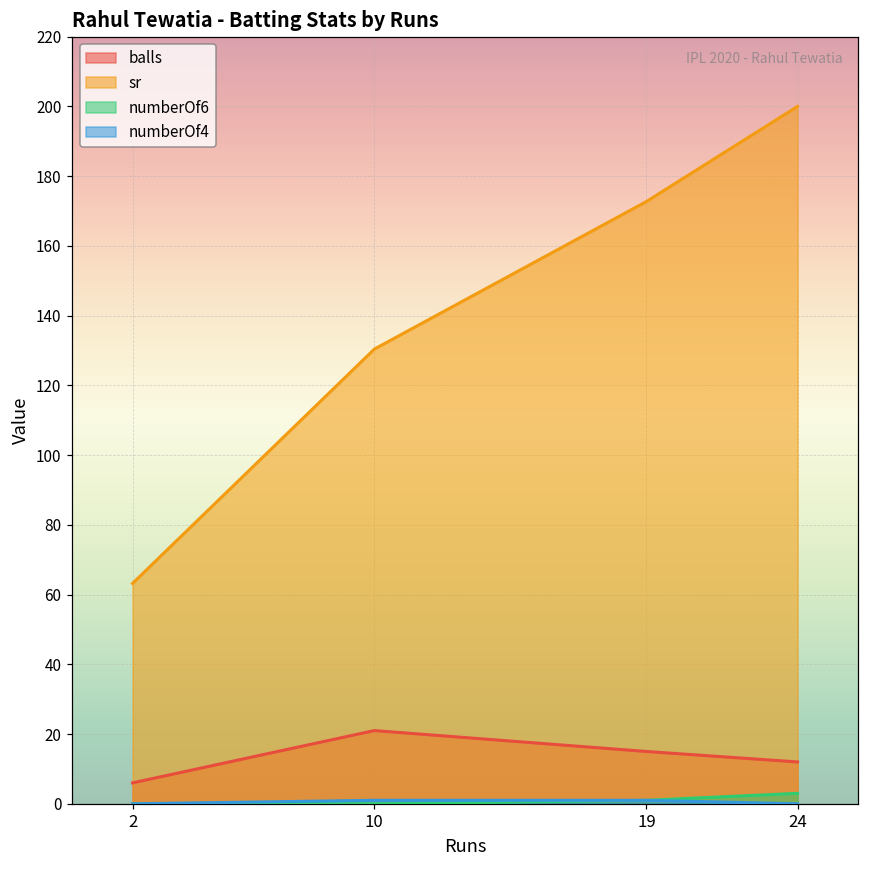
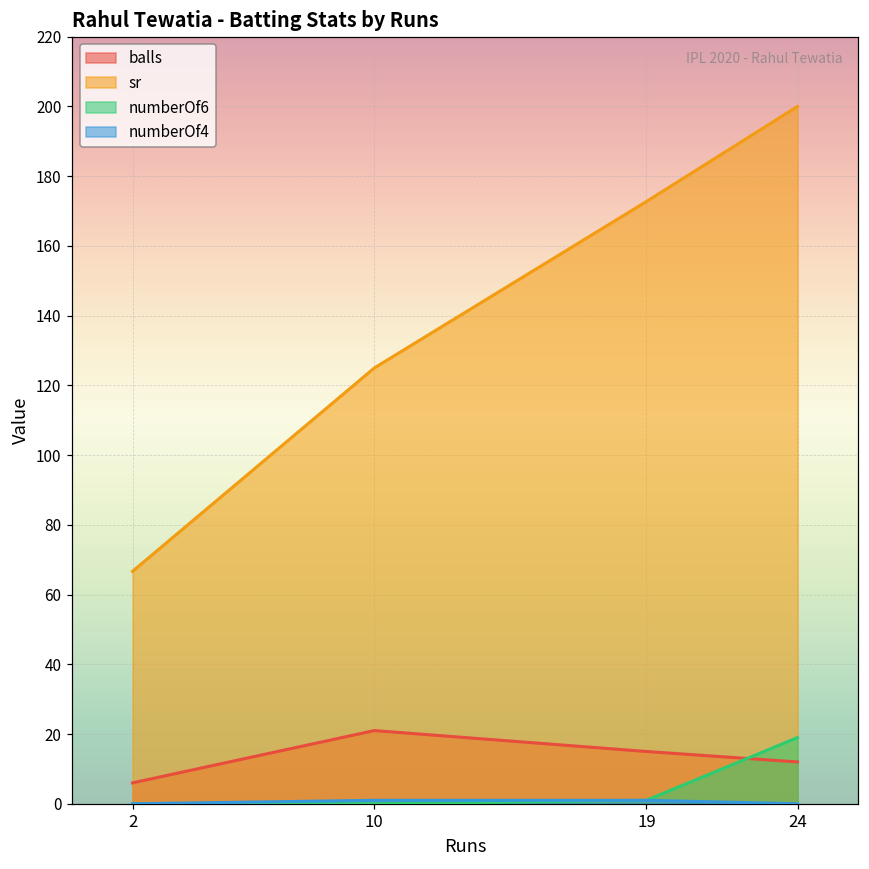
sr, 2: 63 -> 67
sr, 10: 130 -> 125
numberOf6, 24: 3 -> 19
